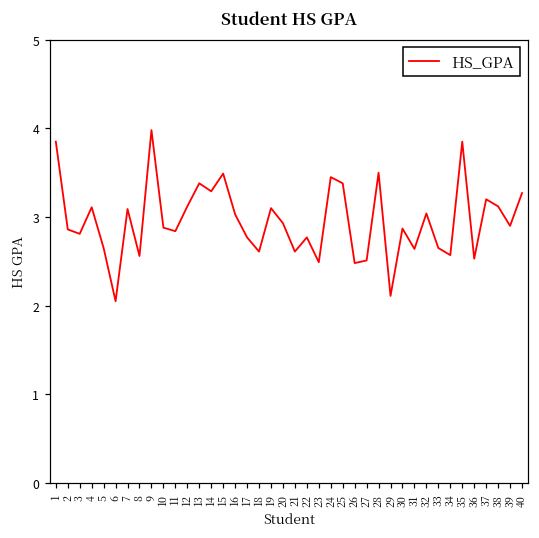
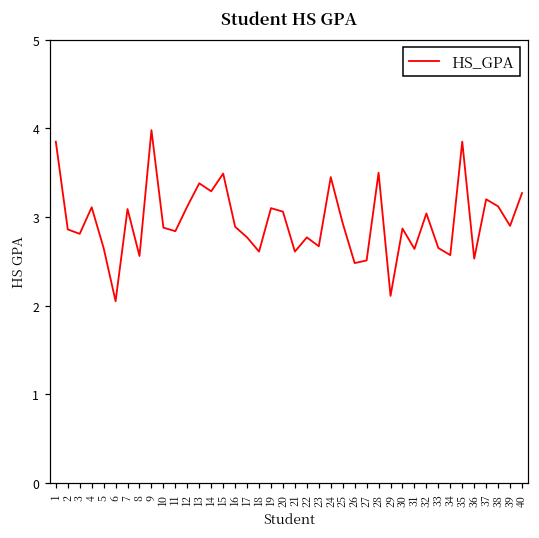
16: 3.0 -> 2.9
20: 2.9 -> 3.1
23: 2.5 -> 2.7
25: 3.4 -> 2.9
